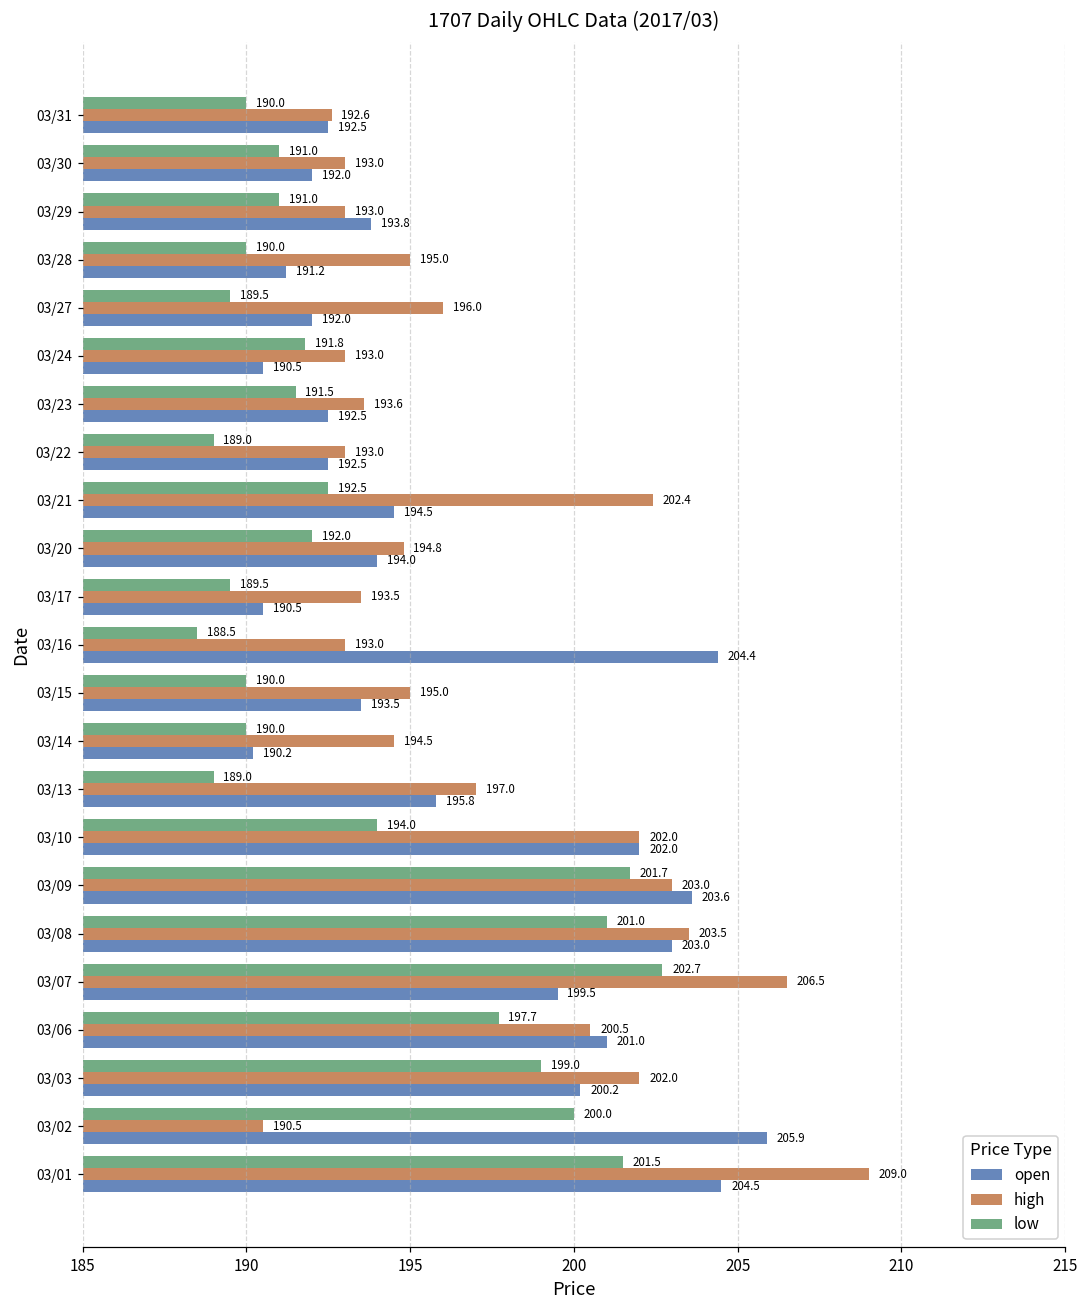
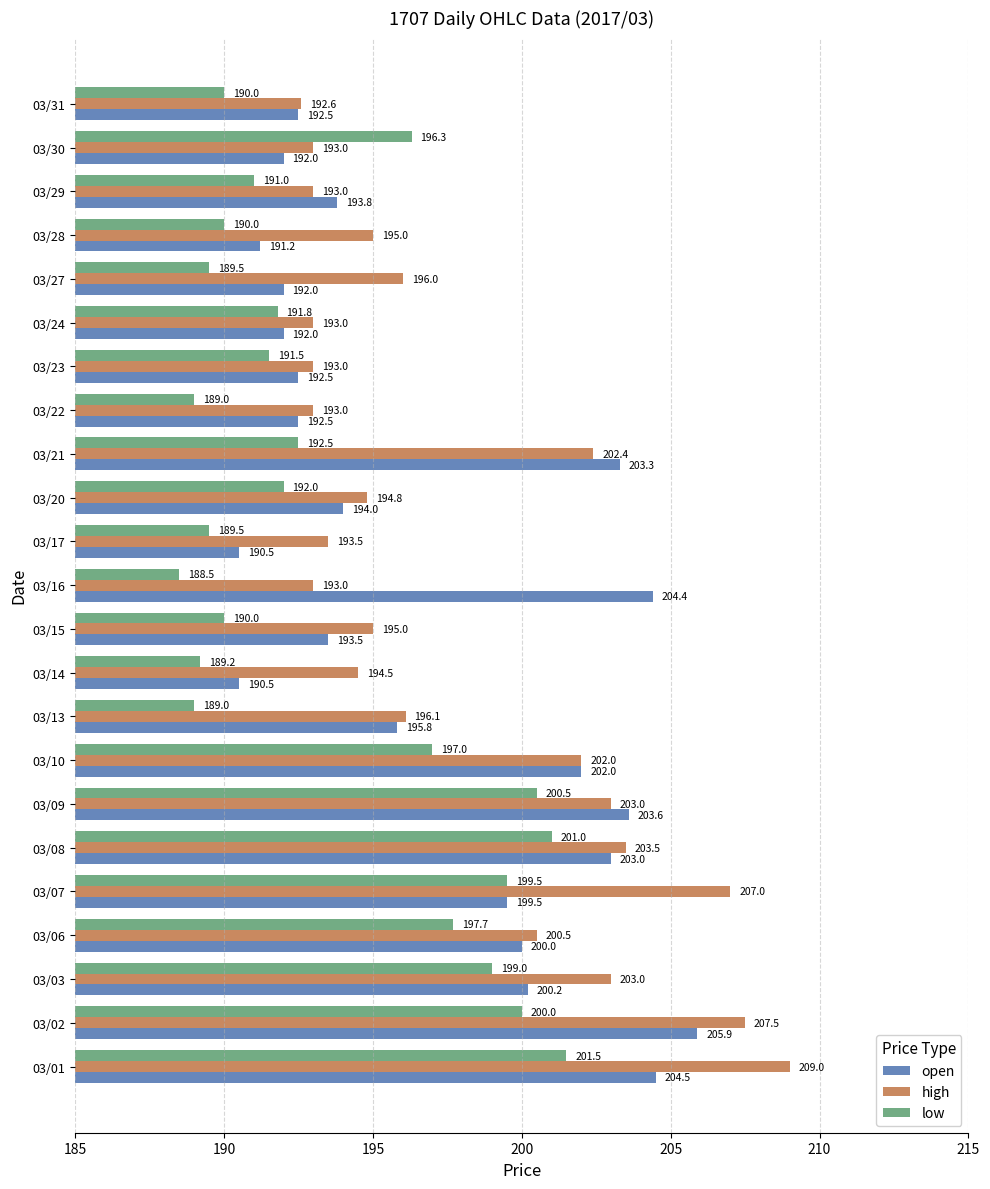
low, 03/30: 191.0 -> 196.3
open, 03/24: 190.5 -> 192.0
high, 03/23: 193.6 -> 193.0
open, 03/21: 194.5 -> 203.3
low, 03/14: 190.0 -> 189.2
open, 03/14: 190.2 -> 190.5
high, 03/13: 197.0 -> 196.1
low, 03/10: 194.0 -> 197.0
low, 03/09: 201.7 -> 200.5
low, 03/07: 202.7 -> 199.5
high, 03/07: 206.5 -> 207.0
open, 03/06: 201.0 -> 200.0
high, 03/03: 202.0 -> 203.0
high, 03/02: 190.5 -> 207.5
